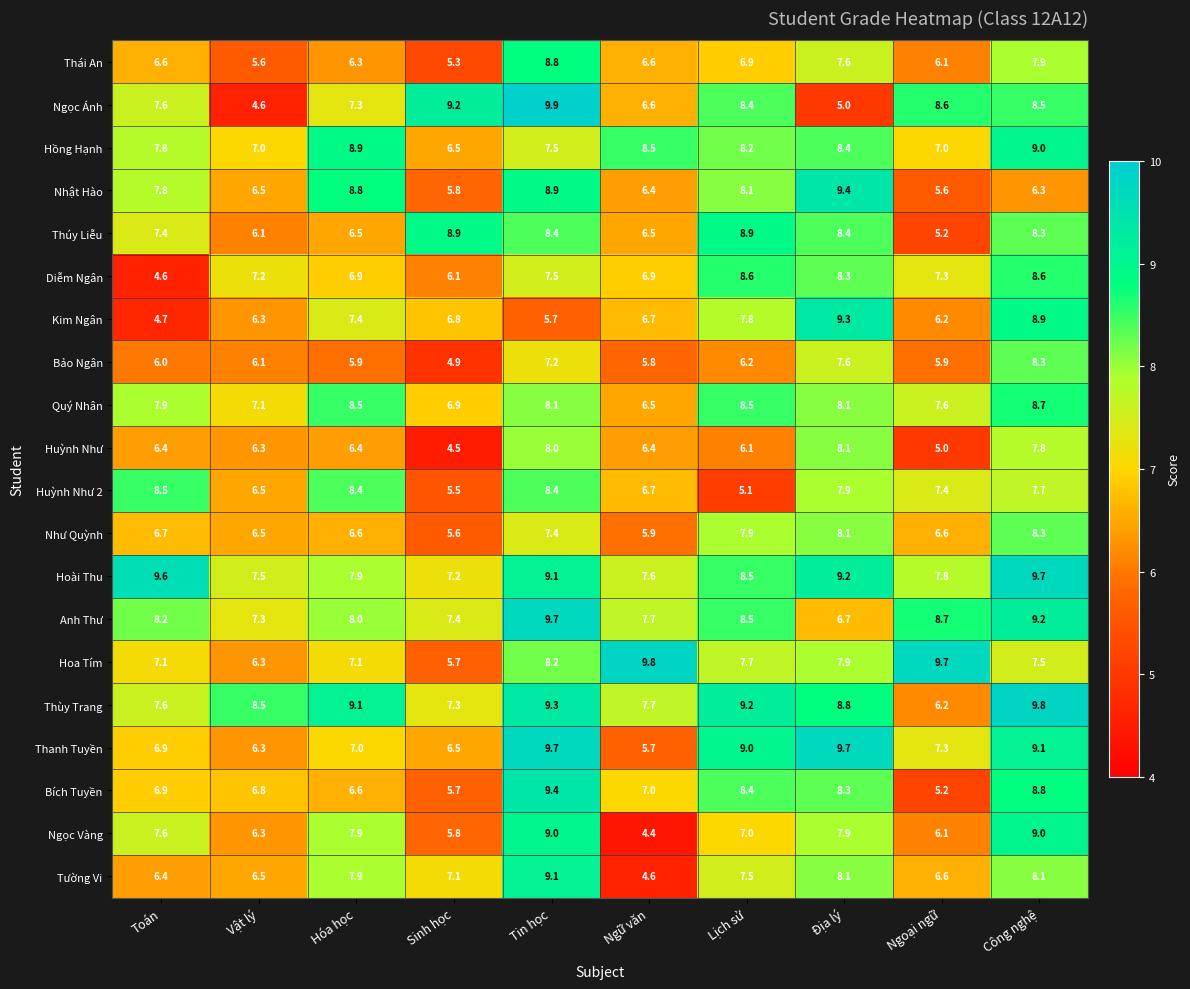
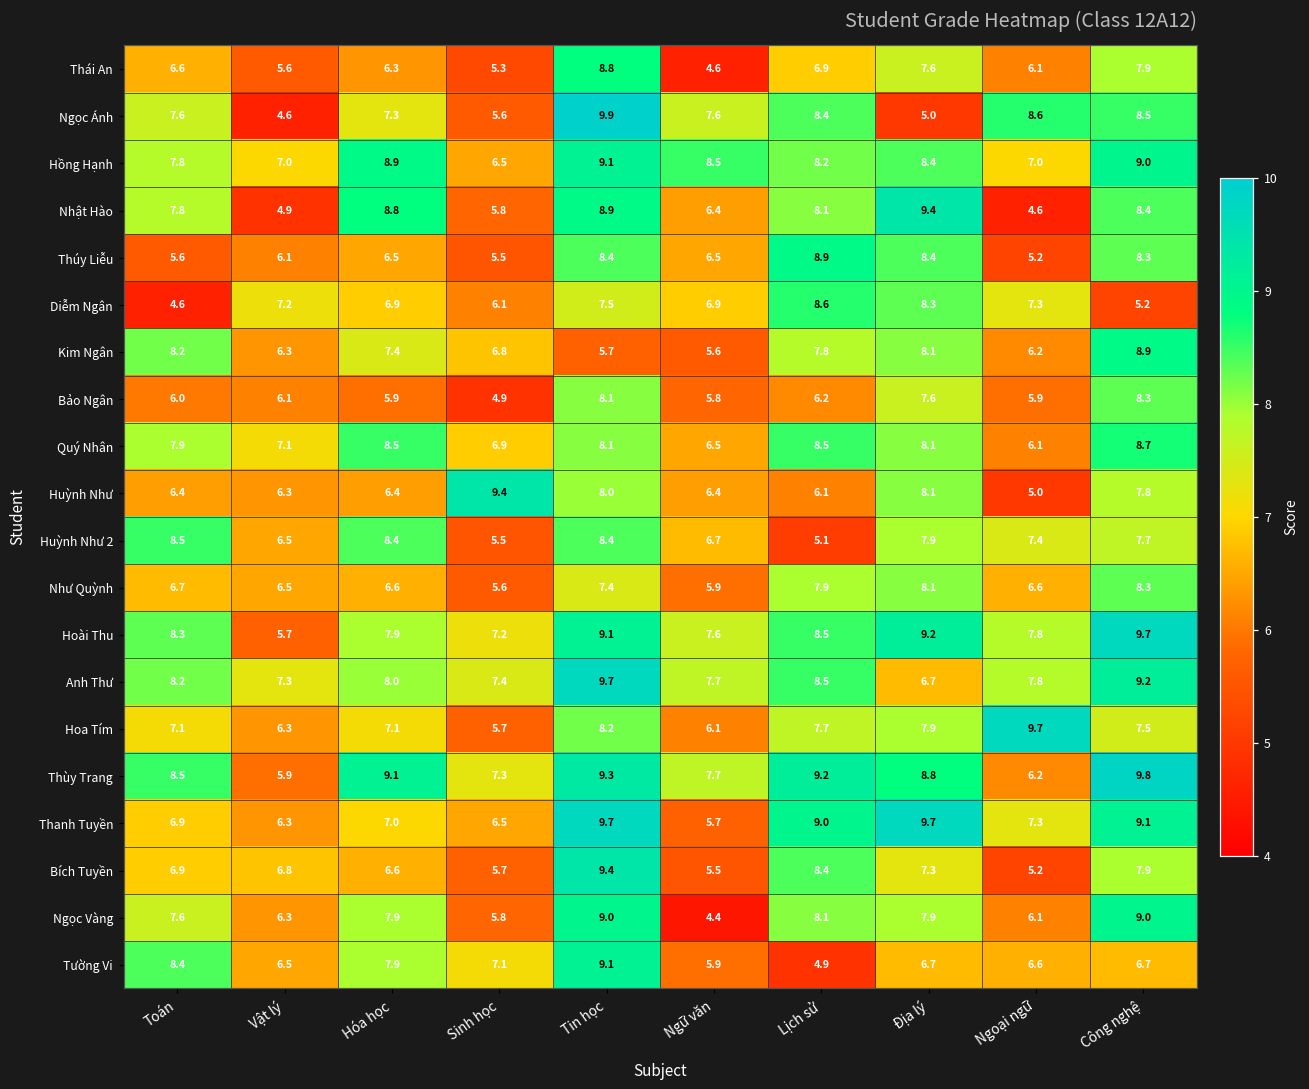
Thái An, Ngữ văn: 6.6 -> 4.6
Ngọc Ánh, Sinh học: 9.2 -> 5.6
Ngọc Ánh, Ngữ văn: 6.6 -> 7.6
Hồng Hạnh, Tin học: 7.5 -> 9.1
Nhật Hào, Vật lý: 6.5 -> 4.9
Nhật Hào, Ngoại ngữ: 5.6 -> 4.6
Nhật Hào, Công nghệ: 6.3 -> 8.4
Thúy Liễu, Toán: 7.4 -> 5.6
Thúy Liễu, Sinh học: 8.9 -> 5.5
Diễm Ngân, Công nghệ: 8.6 -> 5.2
Kim Ngân, Toán: 4.7 -> 8.2
Kim Ngân, Ngữ văn: 6.7 -> 5.6
Kim Ngân, Địa lý: 9.3 -> 8.1
Bảo Ngân, Tin học: 7.2 -> 8.1
Quý Nhân, Ngoại ngữ: 7.6 -> 6.1
Huỳnh Như, Sinh học: 4.5 -> 9.4
Hoài Thu, Toán: 9.6 -> 8.3
Hoài Thu, Vật lý: 7.5 -> 5.7
Anh Thư, Ngoại ngữ: 8.7 -> 7.8
Hoa Tím, Ngữ văn: 9.8 -> 6.1
Thùy Trang, Toán: 7.6 -> 8.5
Thùy Trang, Vật lý: 8.5 -> 5.9
Bích Tuyền, Ngữ văn: 7.0 -> 5.5
Bích Tuyền, Địa lý: 8.3 -> 7.3
Bích Tuyền, Công nghệ: 8.8 -> 7.9
Ngọc Vàng, Lịch sử: 7.0 -> 8.1
Tường Vi, Toán: 6.4 -> 8.4
Tường Vi, Ngữ văn: 4.6 -> 5.9
Tường Vi, Lịch sử: 7.5 -> 4.9
Tường Vi, Địa lý: 8.1 -> 6.7
Tường Vi, Công nghệ: 8.1 -> 6.7
